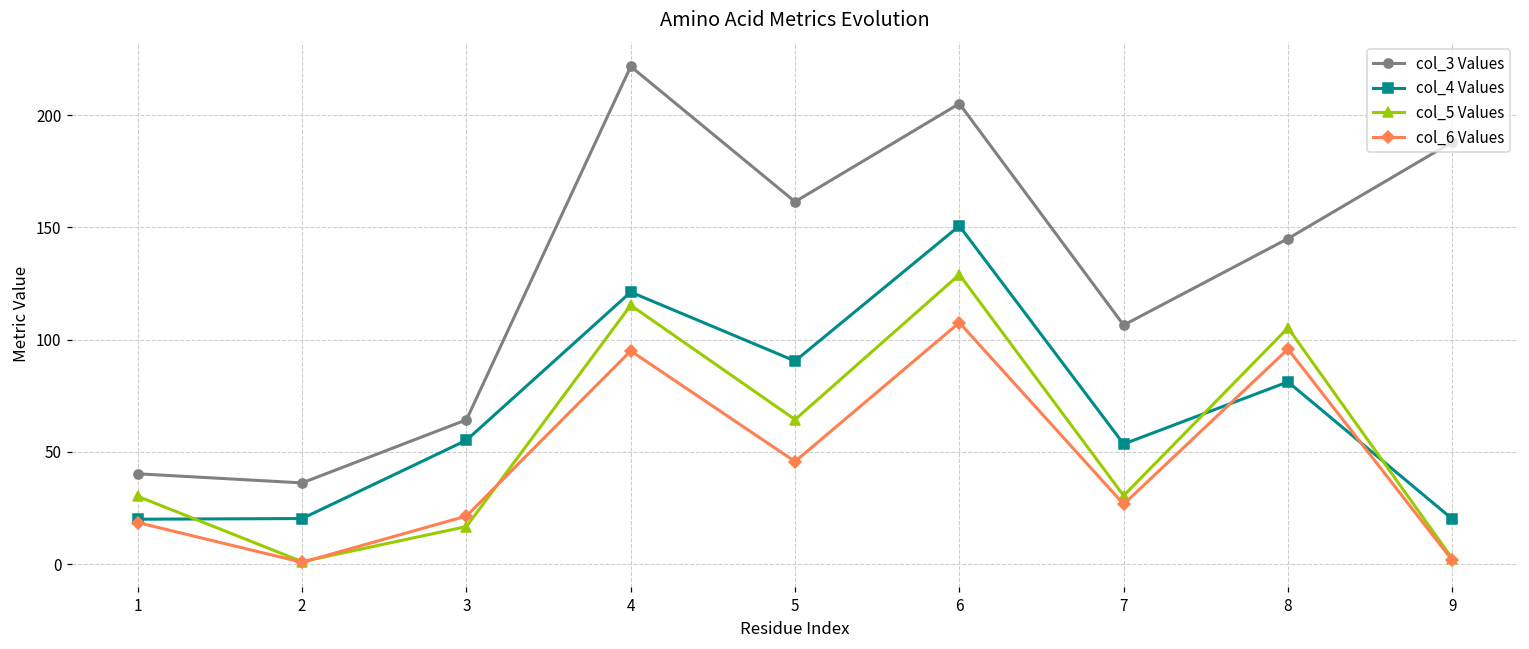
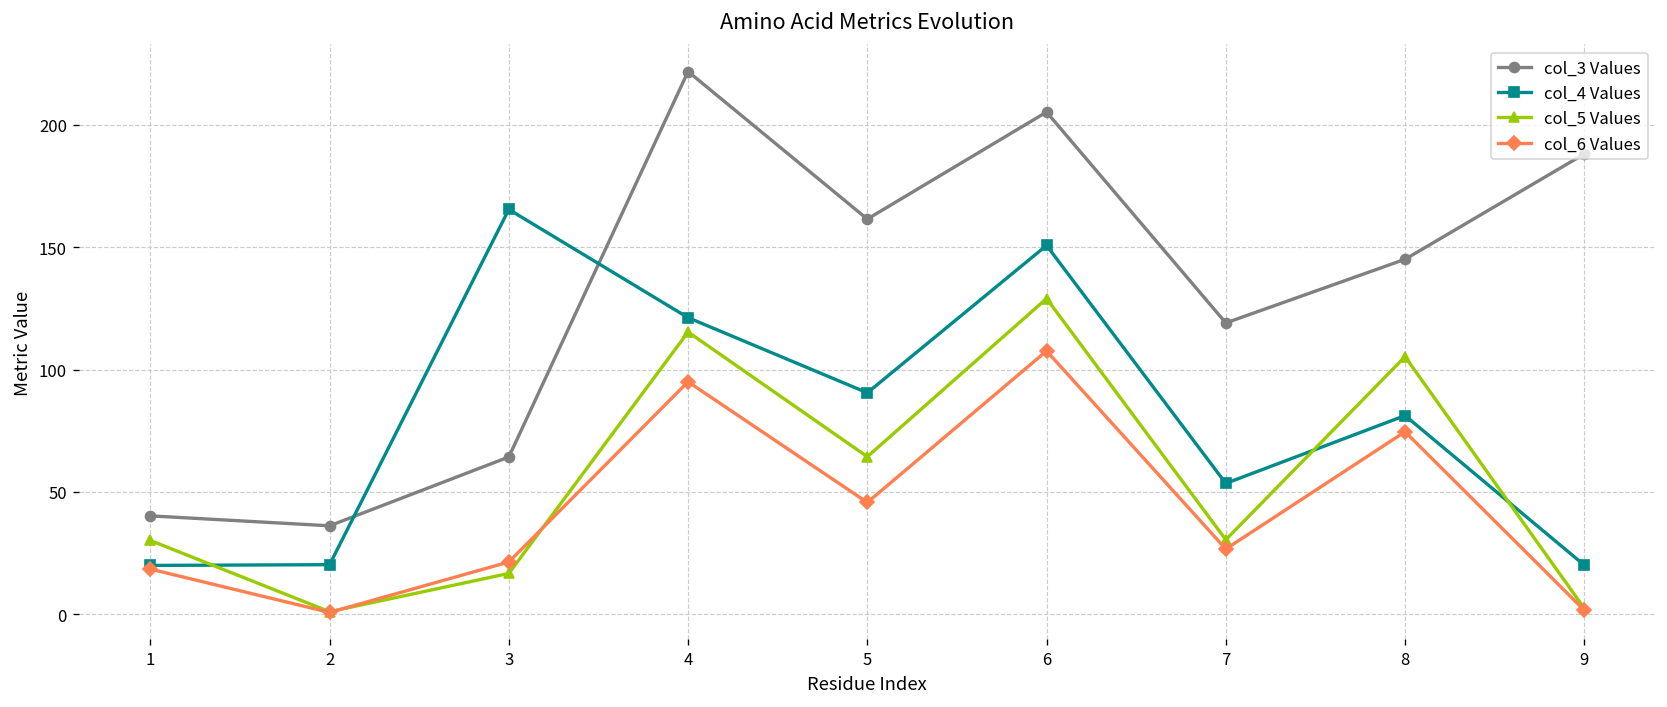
col_4 Values, 3: 55 -> 165
col_3 Values, 7: 106 -> 119
col_6 Values, 8: 96 -> 75
